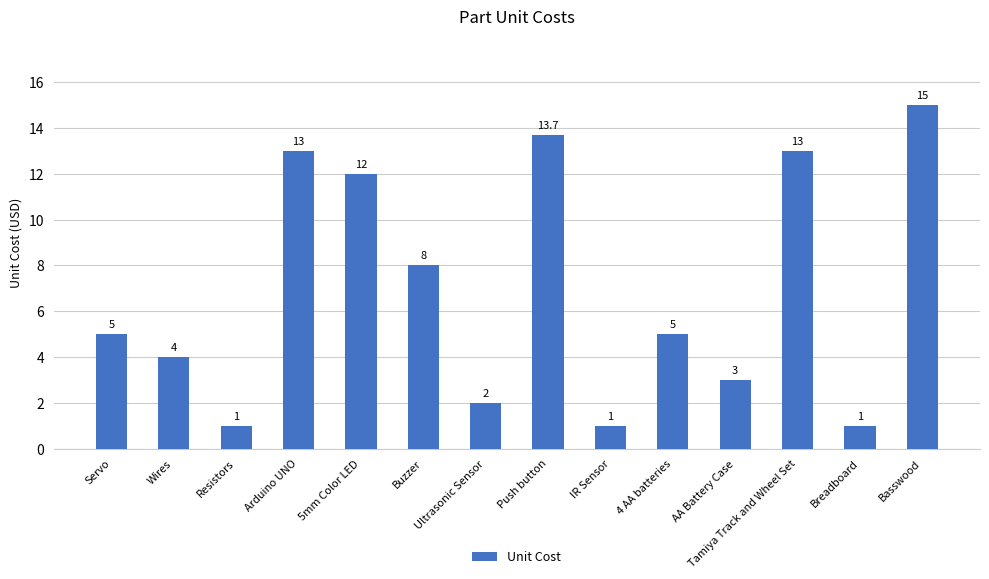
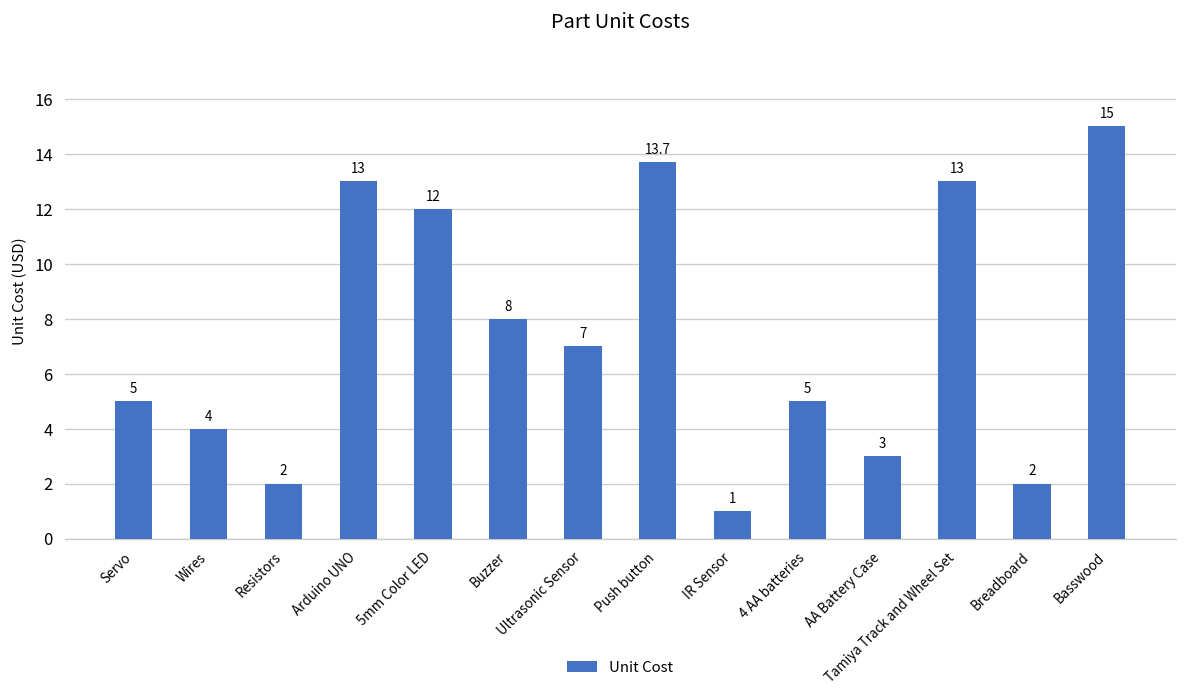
Resistors: 1 -> 2
Ultrasonic Sensor: 2 -> 7
Breadboard: 1 -> 2
